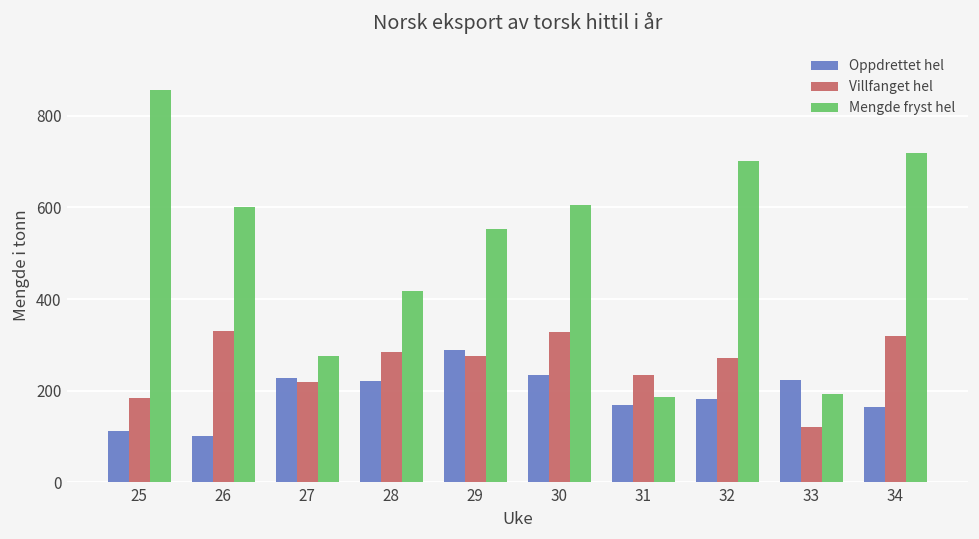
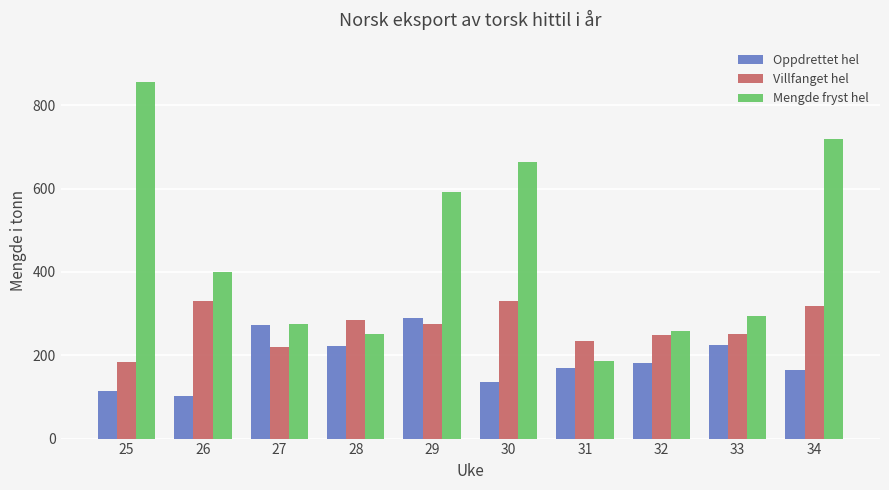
Mengde fryst hel, 26: 600 -> 400
Oppdrettet hel, 27: 230 -> 270
Mengde fryst hel, 28: 420 -> 250
Mengde fryst hel, 29: 550 -> 590
Oppdrettet hel, 30: 240 -> 140
Mengde fryst hel, 30: 610 -> 660
Villfanget hel, 32: 270 -> 250
Mengde fryst hel, 32: 700 -> 260
Villfanget hel, 33: 120 -> 250
Mengde fryst hel, 33: 190 -> 290
